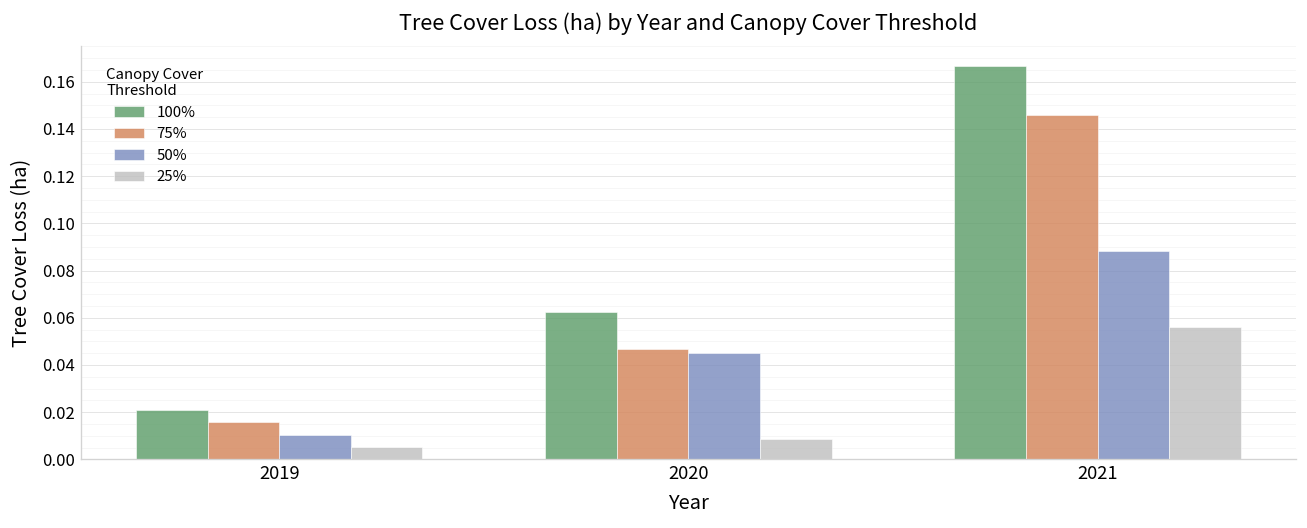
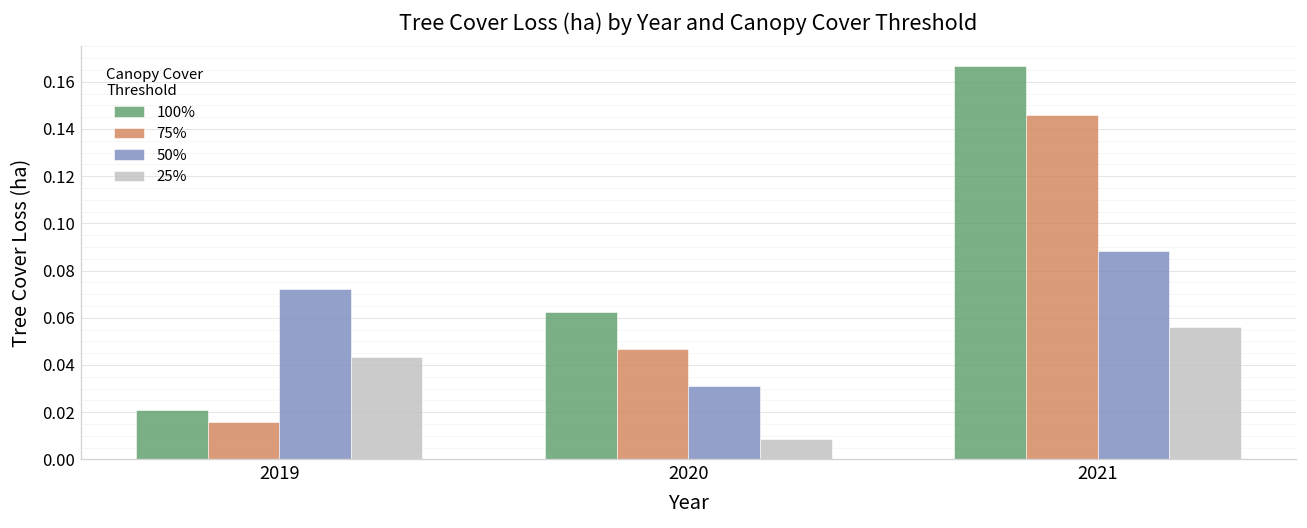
50%, 2019: 0.010 -> 0.072
25%, 2019: 0.005 -> 0.044
50%, 2020: 0.045 -> 0.031
